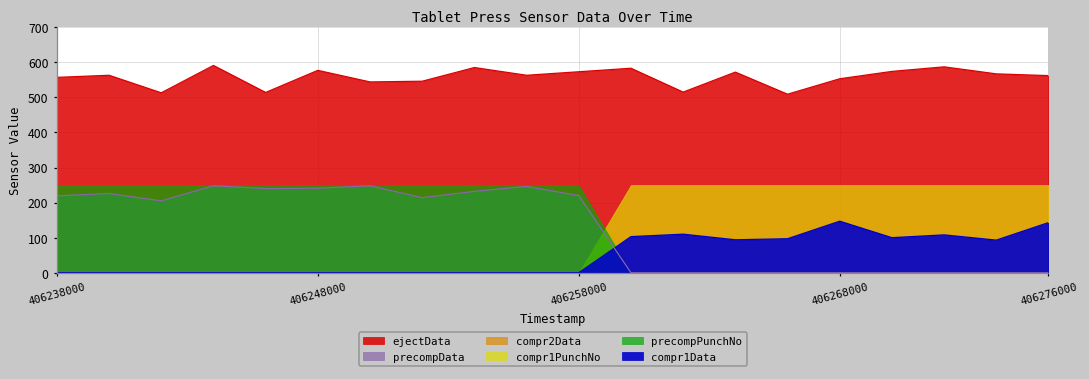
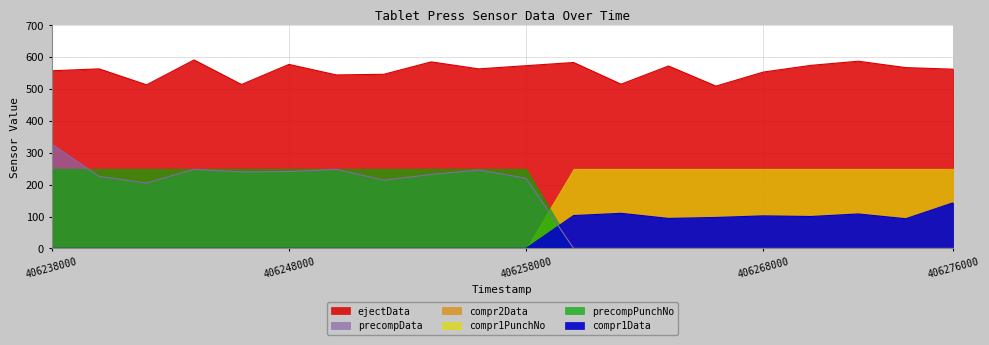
precompData, 406238000: 220 -> 330
compr1Data, 406268000: 150 -> 100
